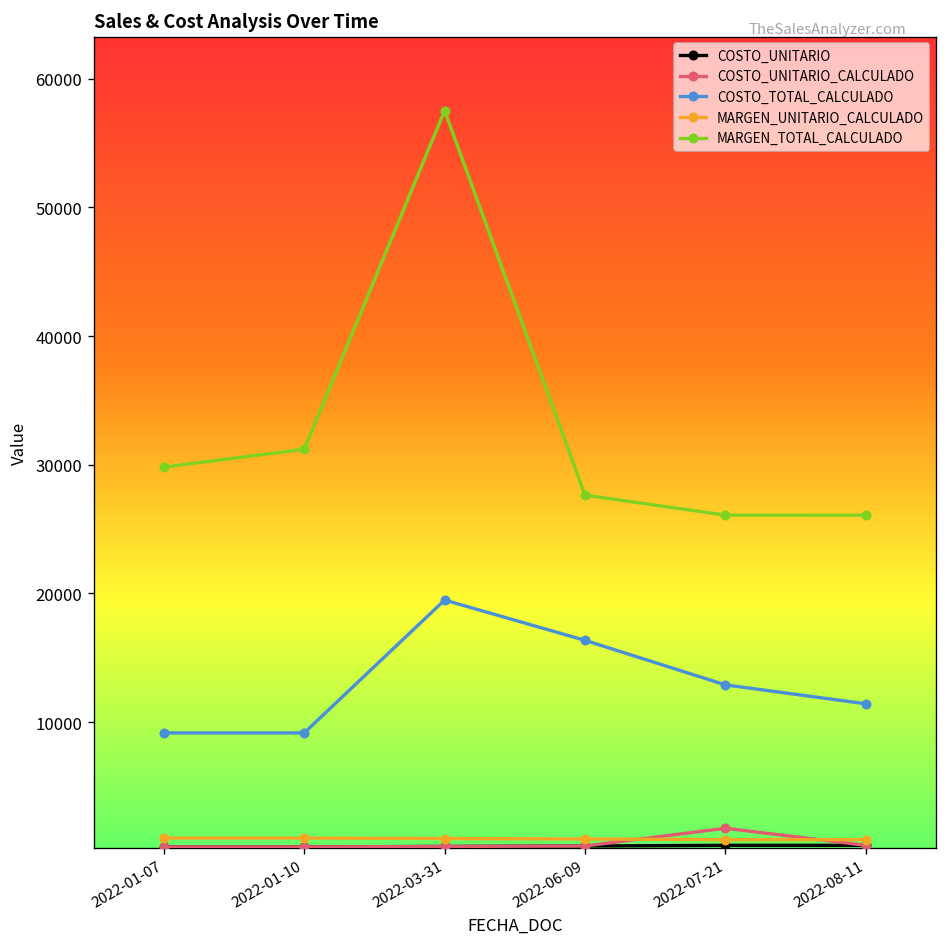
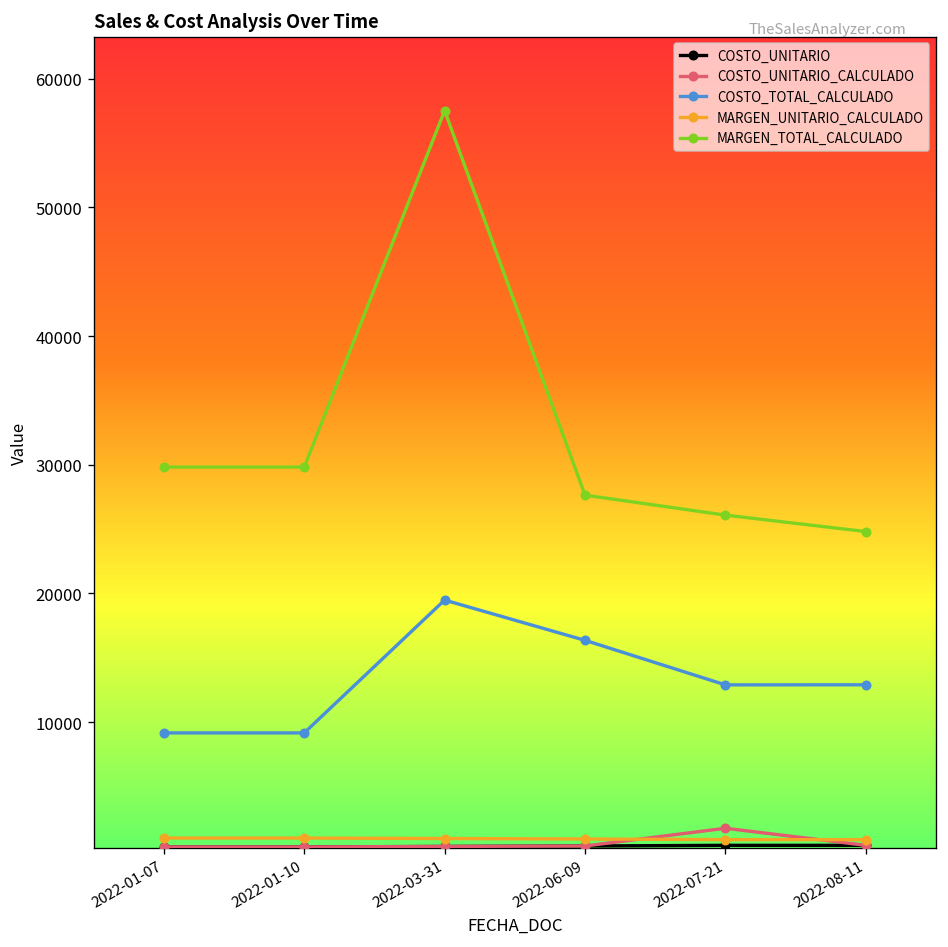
MARGEN_TOTAL_CALCULADO, 2022-01-10: 31200 -> 29800
COSTO_TOTAL_CALCULADO, 2022-08-11: 11400 -> 12900
MARGEN_TOTAL_CALCULADO, 2022-08-11: 26100 -> 24800
